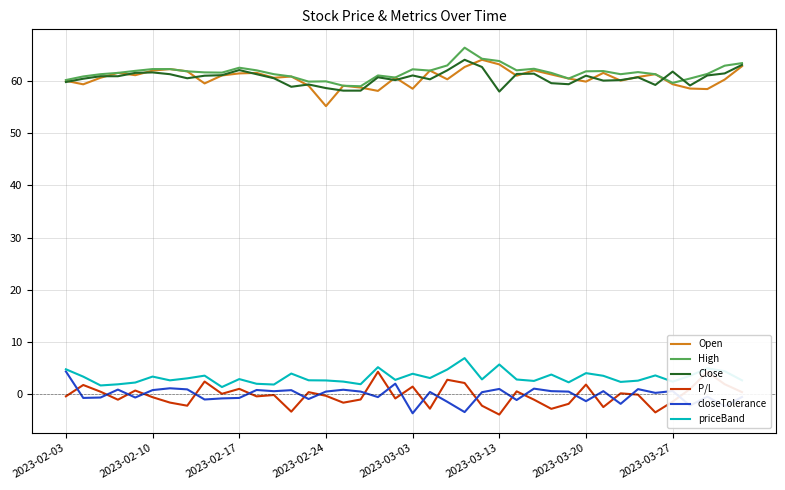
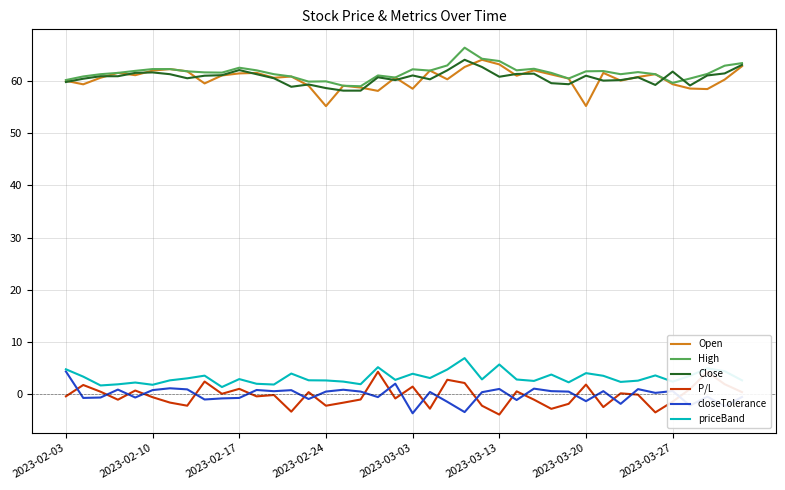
priceBand, 2023-02-10: 3 -> 2
P/L, 2023-02-24: 0 -> -2
Close, 2023-03-13: 58 -> 61
Open, 2023-03-20: 60 -> 55
